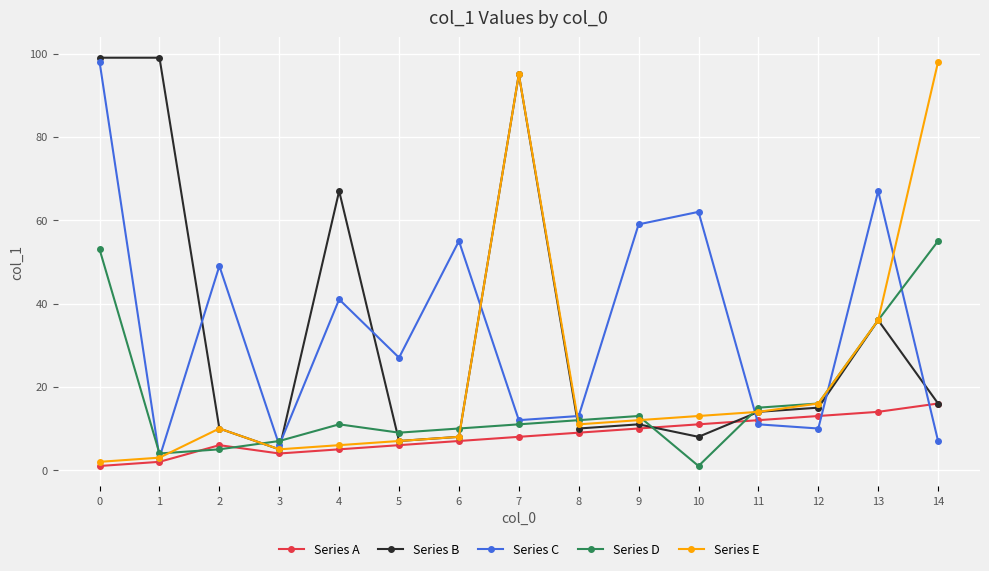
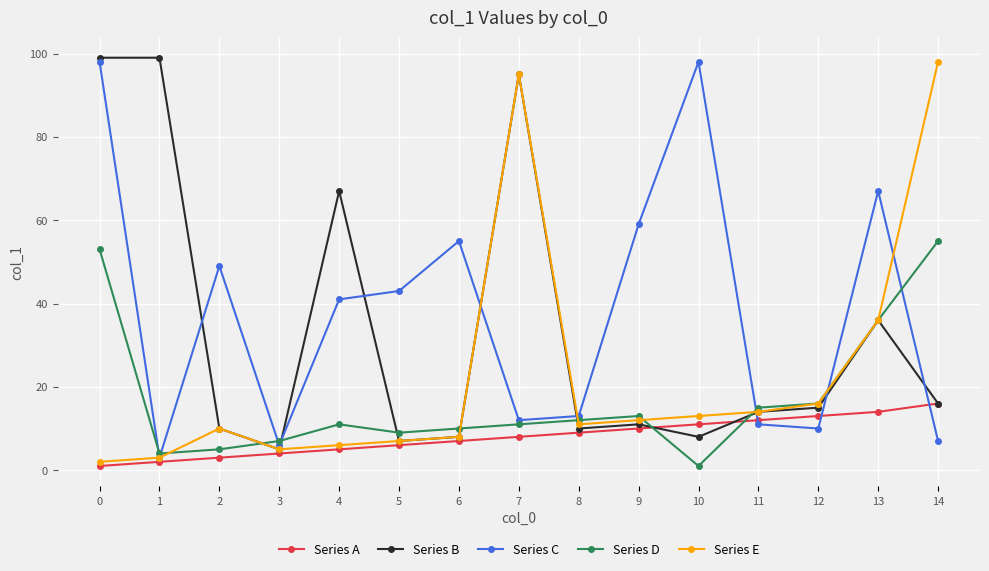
Series A, 2: 6 -> 3
Series C, 5: 27 -> 43
Series C, 10: 62 -> 98
